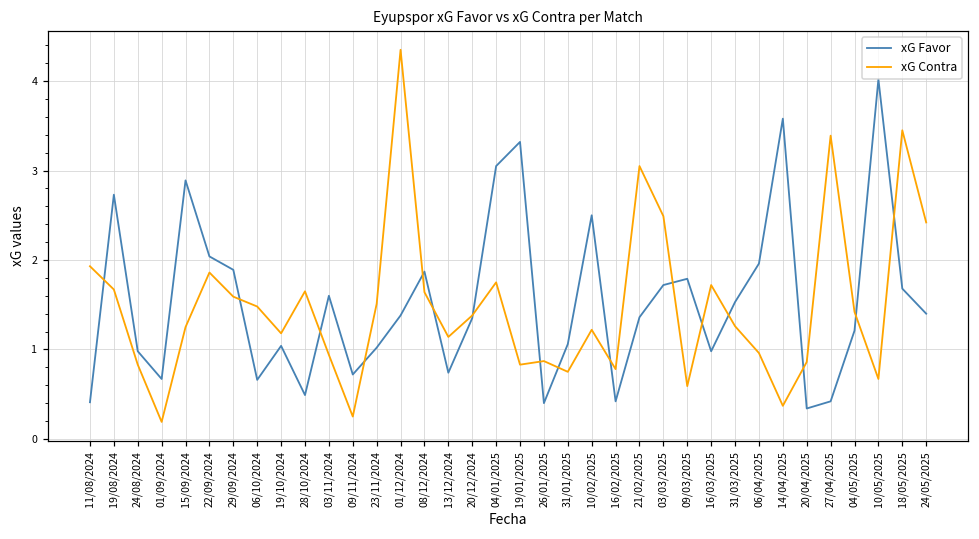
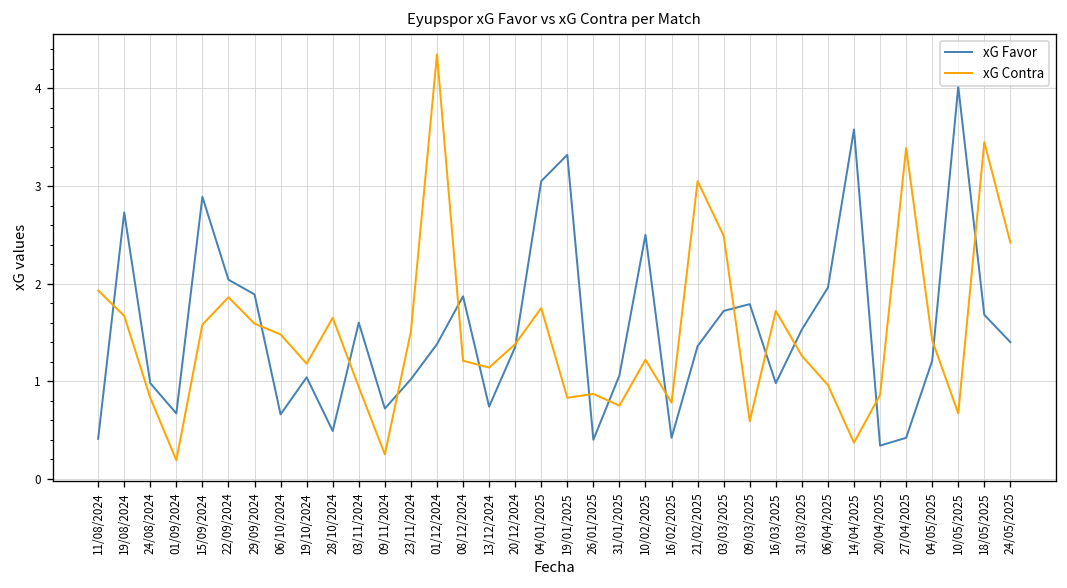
xG Contra, 15/09/2024: 1.3 -> 1.6
xG Contra, 08/12/2024: 1.6 -> 1.2
